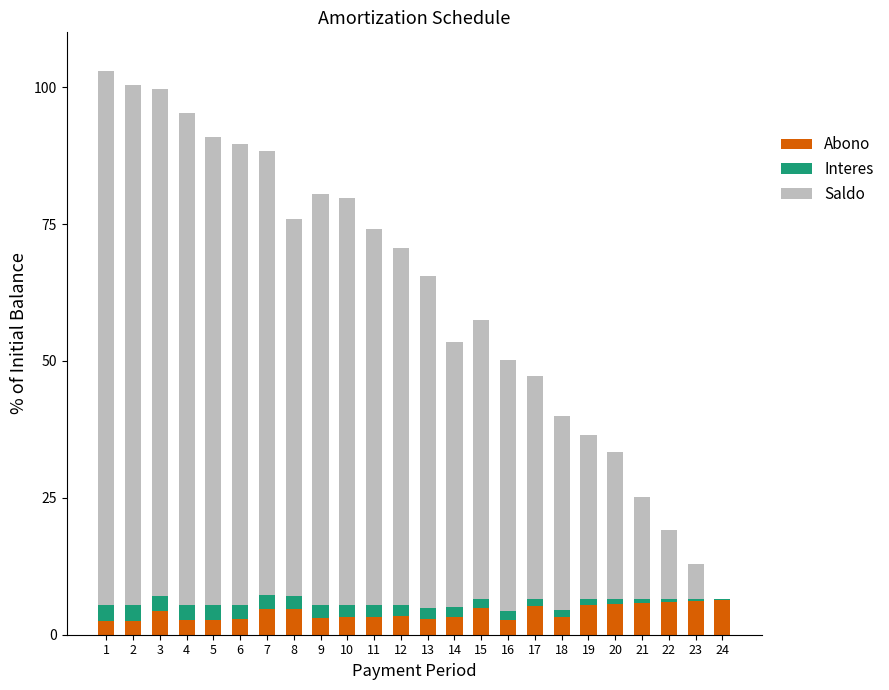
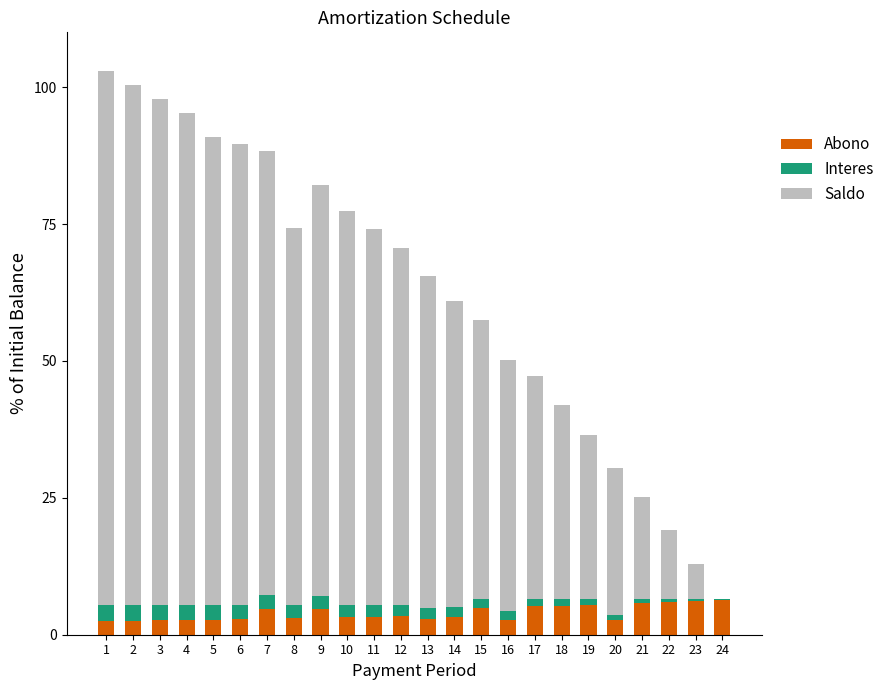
Abono, 3: 4 -> 3
Abono, 8: 5 -> 3
Abono, 9: 3 -> 5
Saldo, 10: 74 -> 72
Saldo, 14: 48 -> 56
Abono, 18: 3 -> 5
Abono, 20: 6 -> 3
